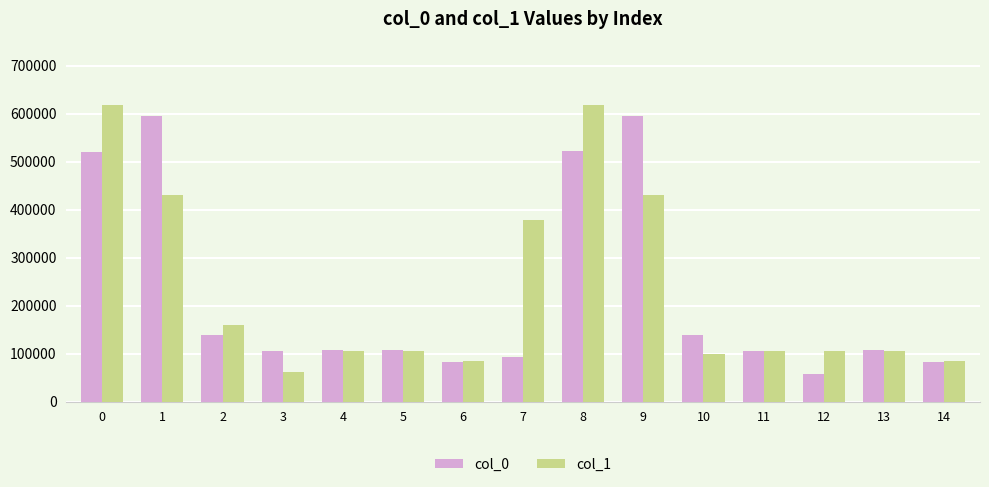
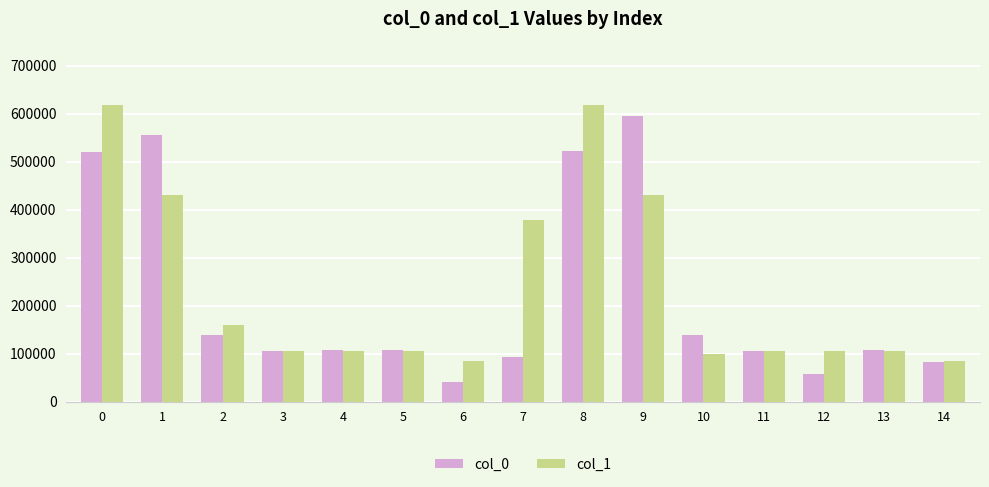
col_0, 1: 600000 -> 560000
col_1, 3: 60000 -> 110000
col_0, 6: 80000 -> 40000
